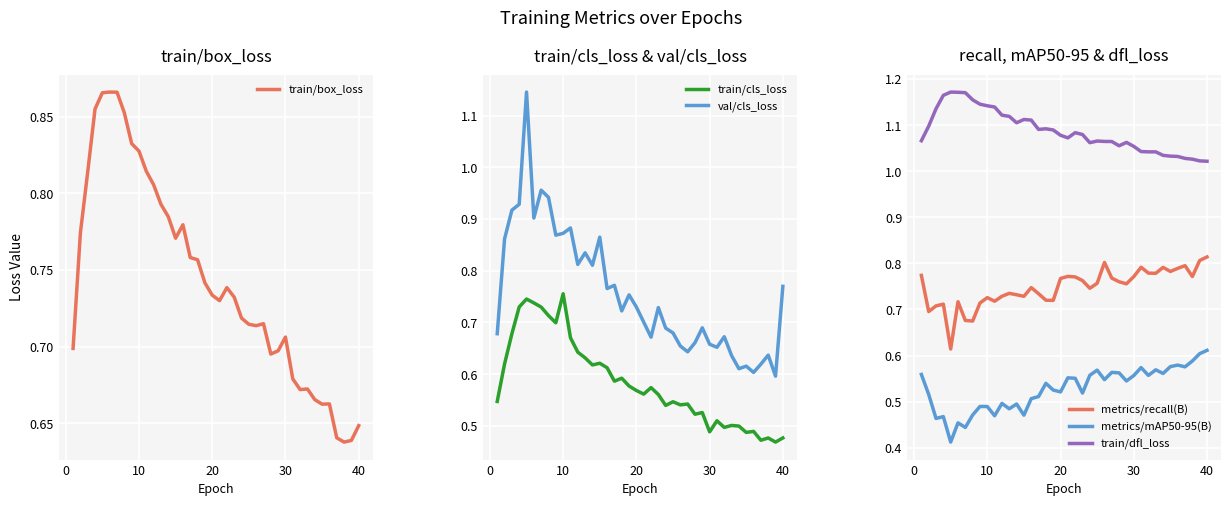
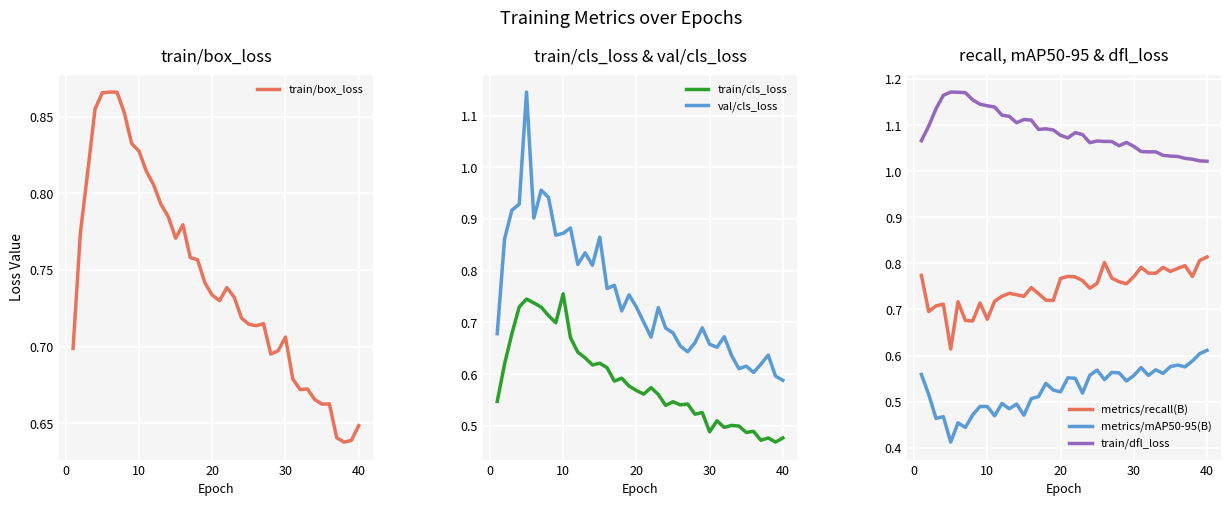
train/cls_loss & val/cls_loss, val/cls_loss, 40: 0.77 -> 0.59
recall, mAP50-95 & dfl_loss, metrics/recall(B), 10: 0.73 -> 0.68
